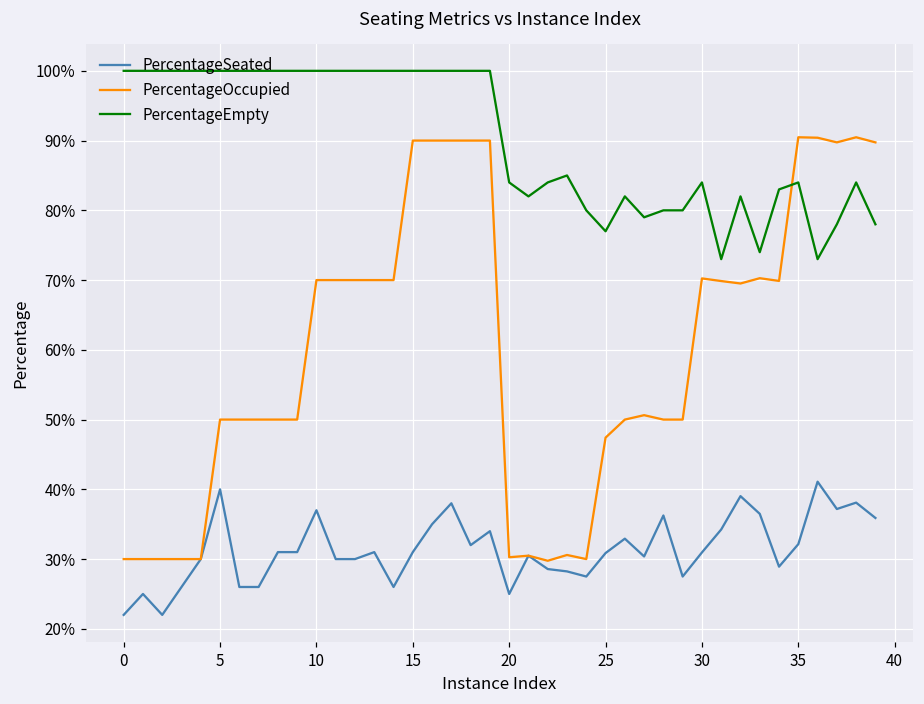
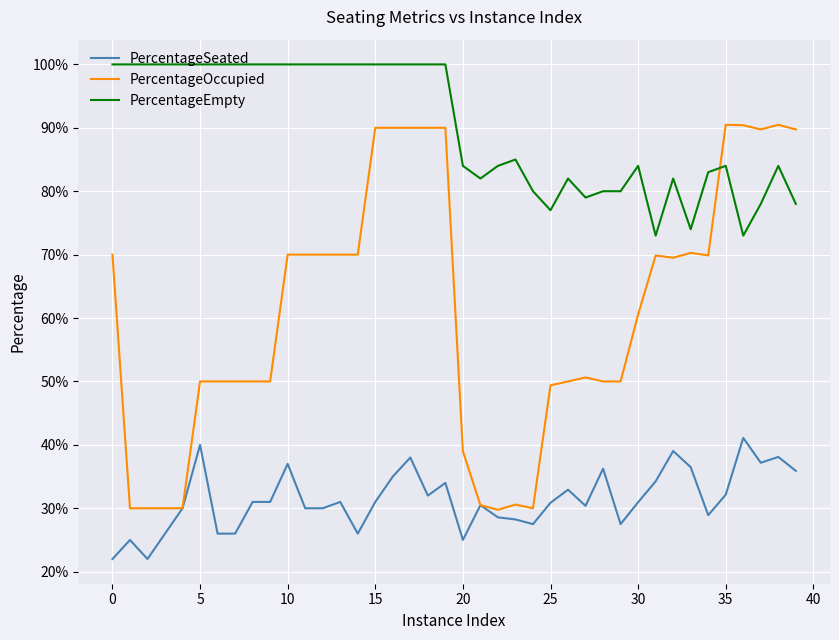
PercentageOccupied, 0: 30% -> 70%
PercentageOccupied, 20: 30% -> 39%
PercentageOccupied, 25: 47% -> 49%
PercentageOccupied, 30: 70% -> 61%
